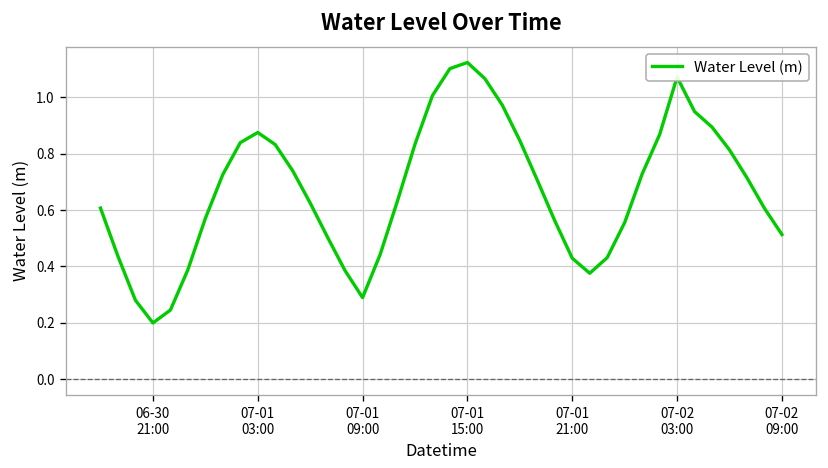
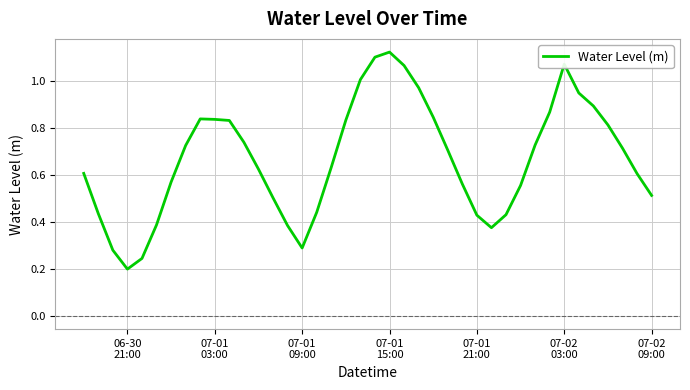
07-01 03:00: 0.88 -> 0.84
